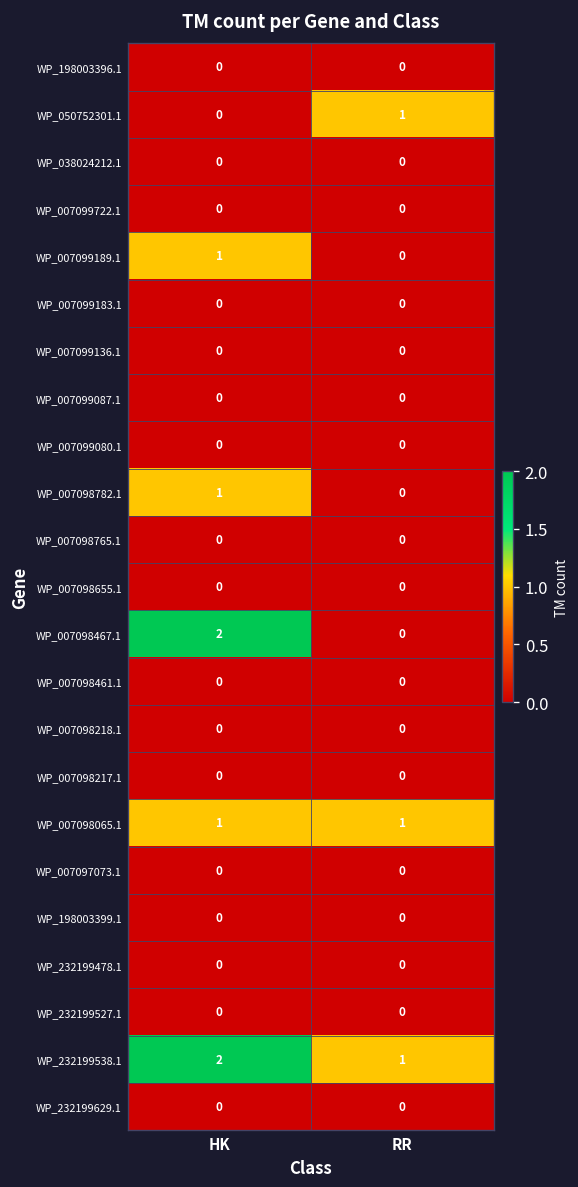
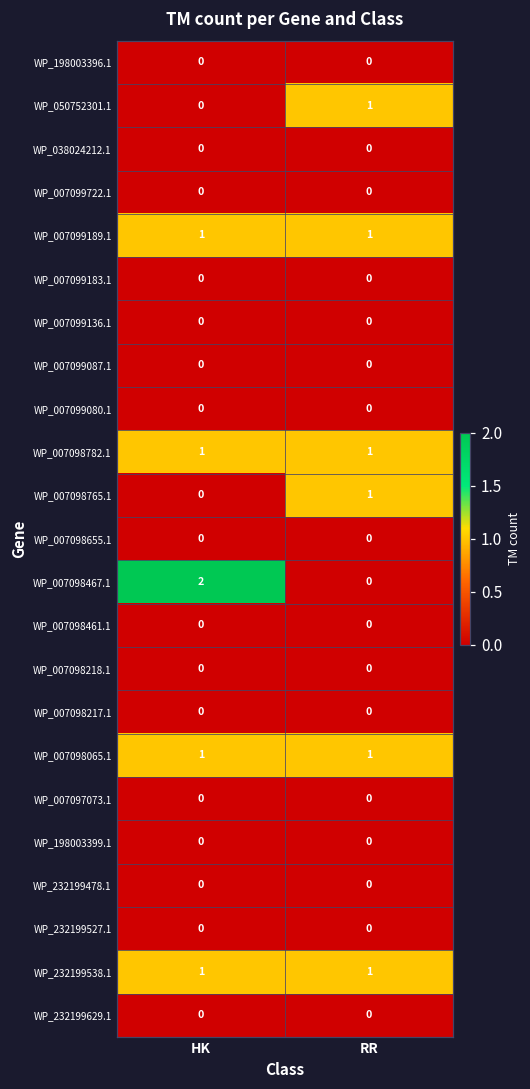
WP_007099189.1, RR: 0 -> 1
WP_007098782.1, RR: 0 -> 1
WP_007098765.1, RR: 0 -> 1
WP_232199538.1, HK: 2 -> 1
